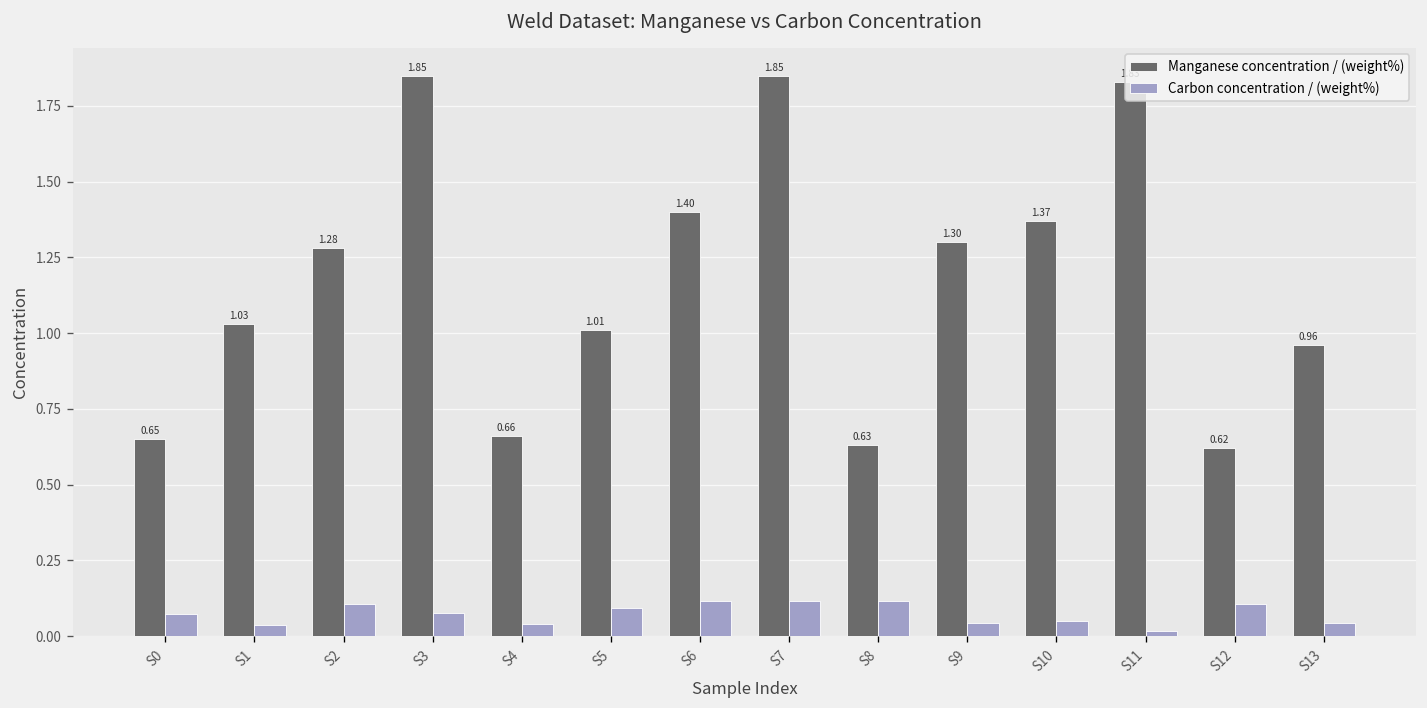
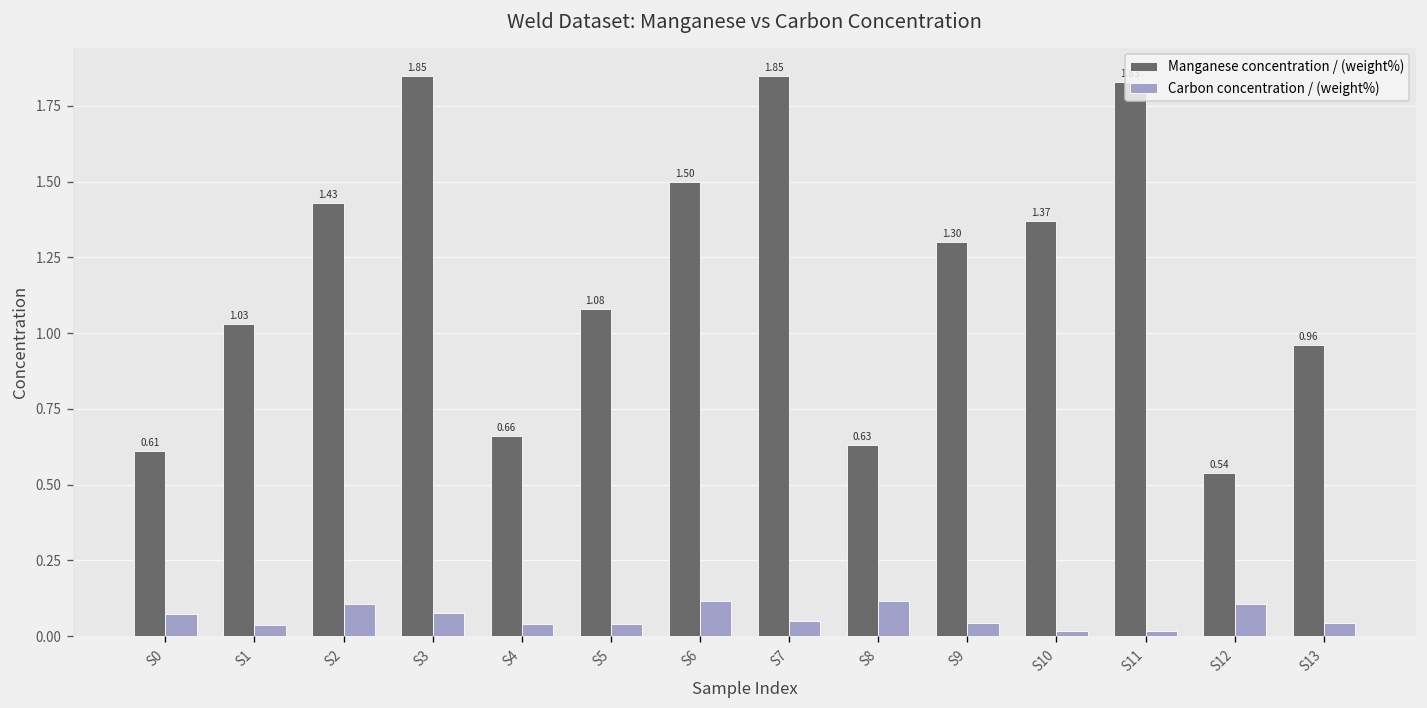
Manganese concentration / (weight%), S0: 0.65 -> 0.61
Manganese concentration / (weight%), S2: 1.28 -> 1.43
Manganese concentration / (weight%), S5: 1.01 -> 1.08
Carbon concentration / (weight%), S5: 0.09 -> 0.04
Manganese concentration / (weight%), S6: 1.40 -> 1.50
Carbon concentration / (weight%), S7: 0.12 -> 0.05
Carbon concentration / (weight%), S10: 0.05 -> 0.02
Manganese concentration / (weight%), S12: 0.62 -> 0.54
